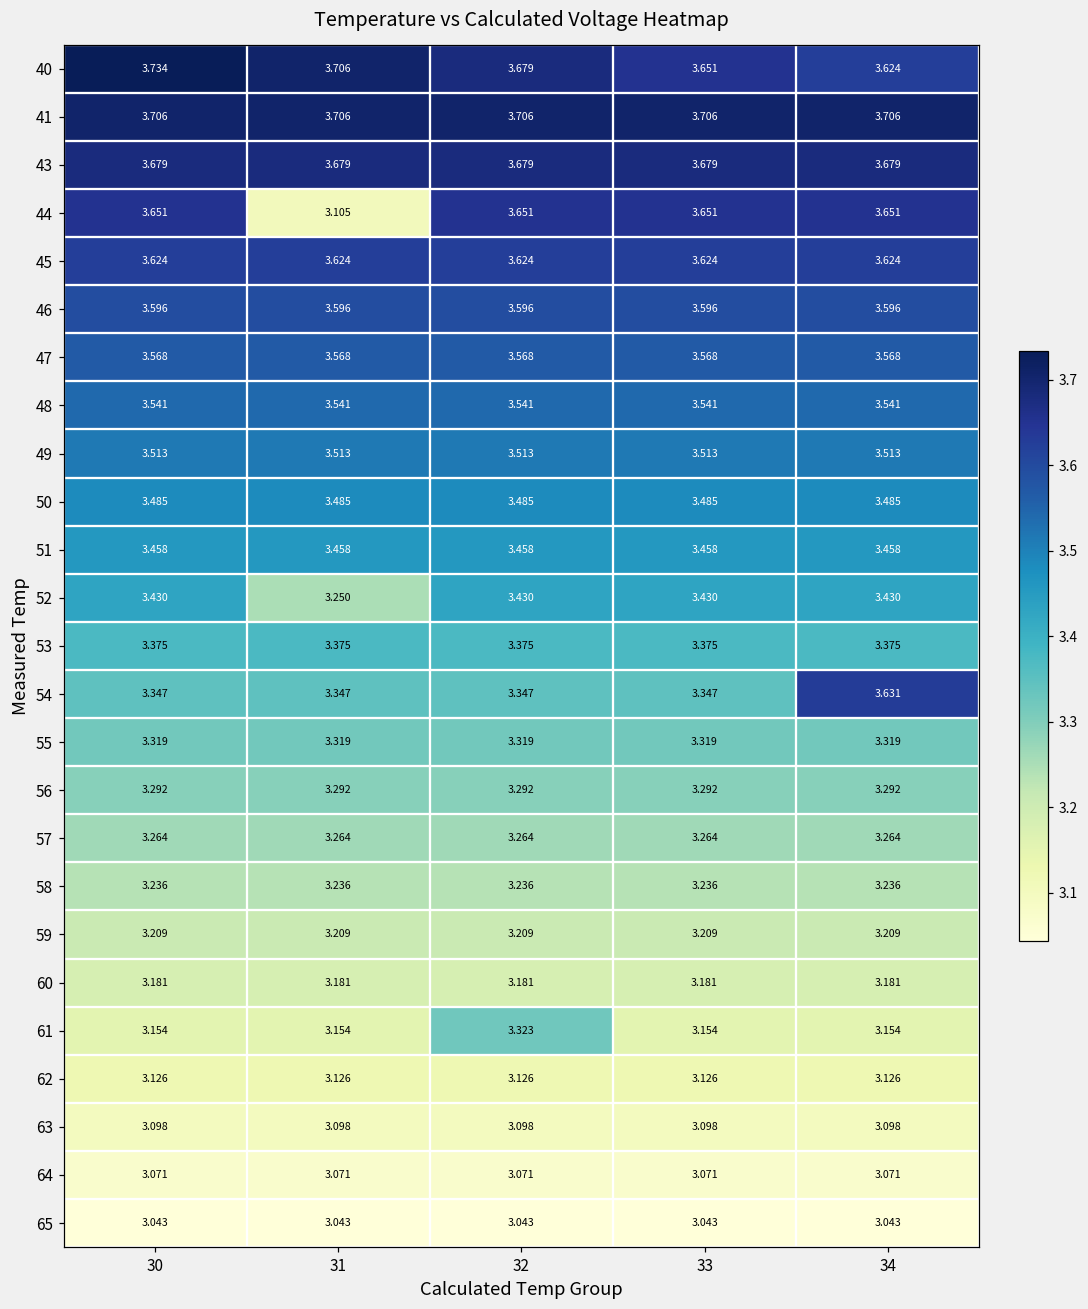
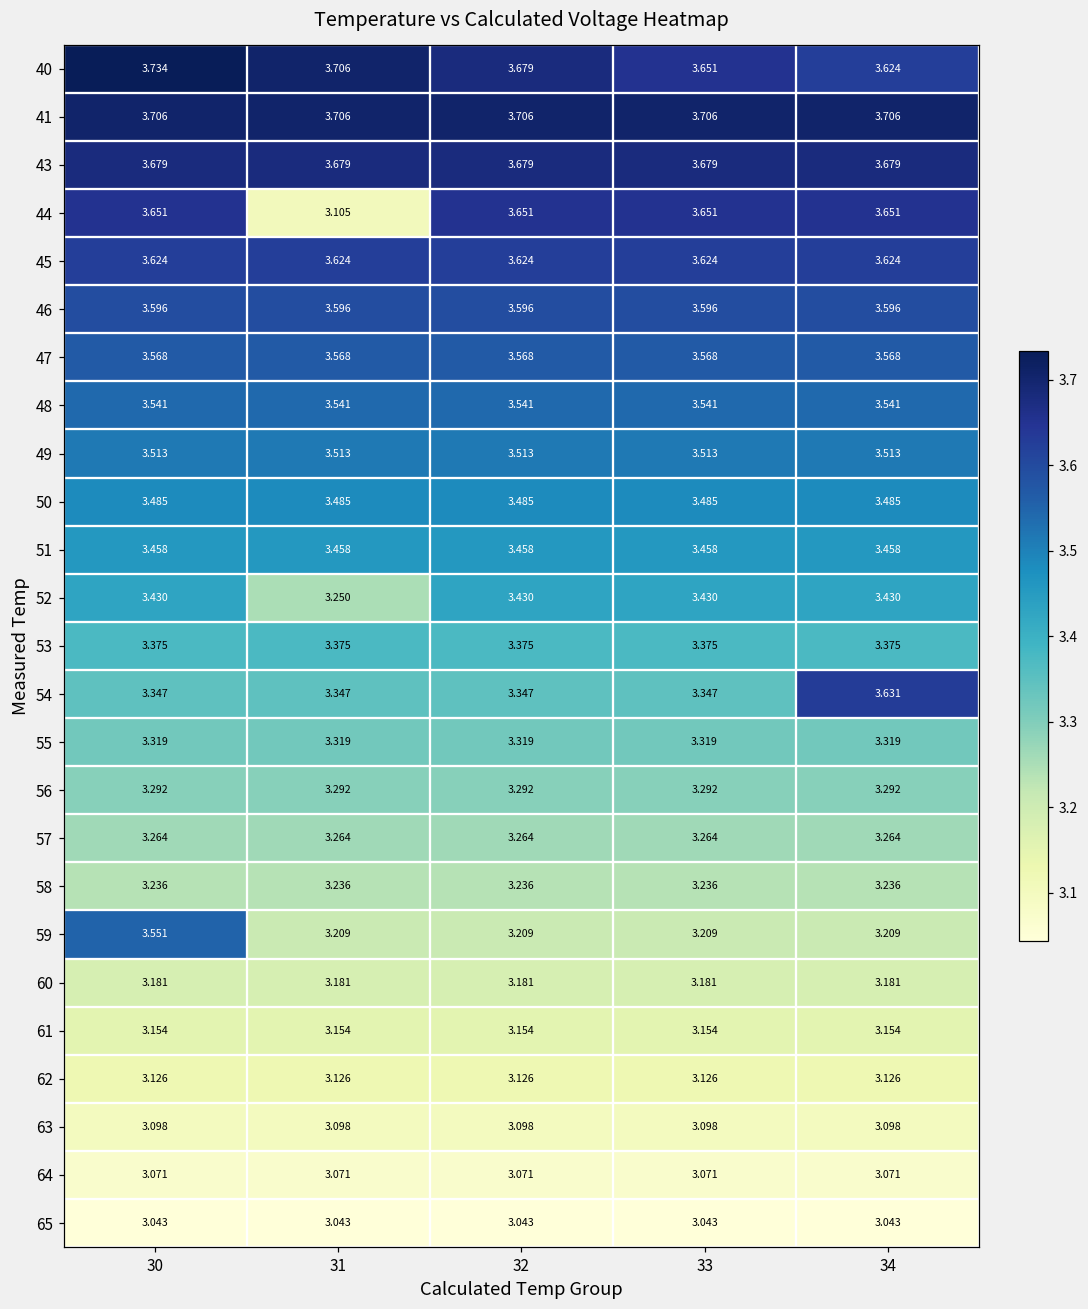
59, 30: 3.209 -> 3.551
61, 32: 3.323 -> 3.154
